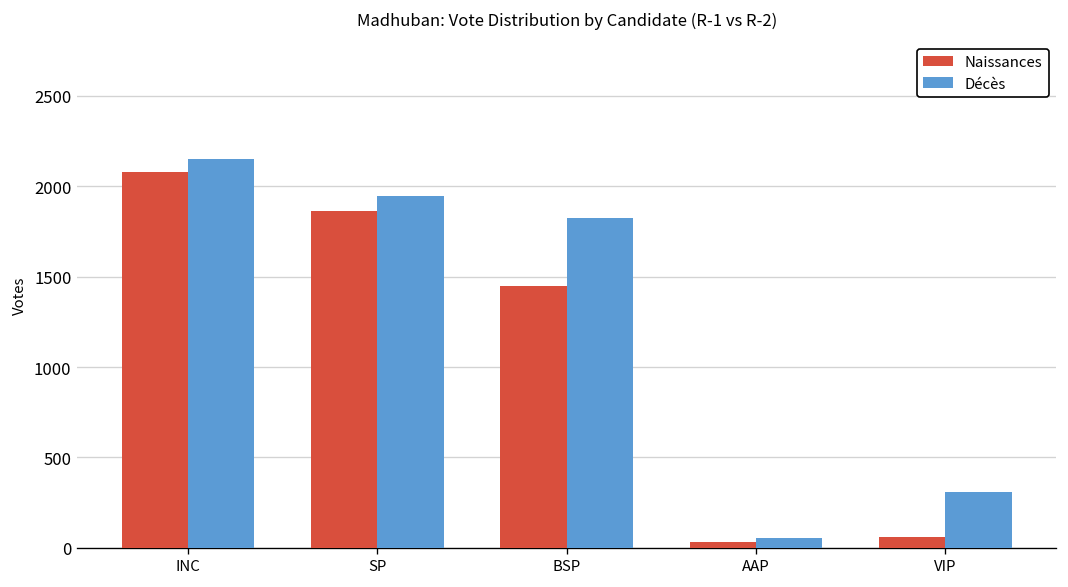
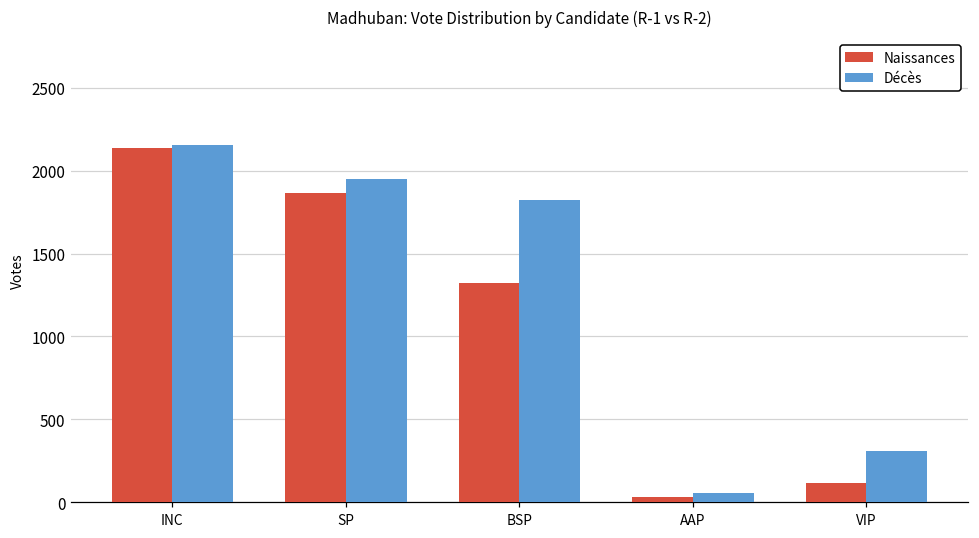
Naissances, INC: 2080 -> 2140
Naissances, BSP: 1450 -> 1320
Naissances, VIP: 60 -> 120
